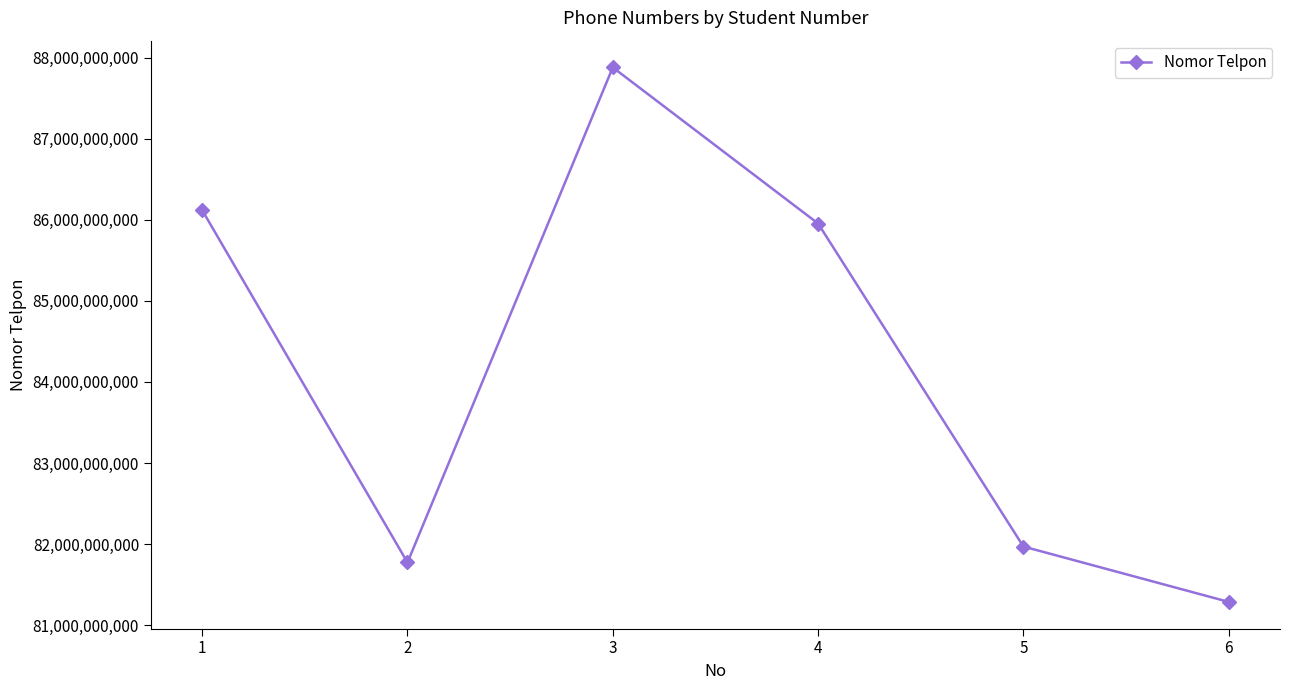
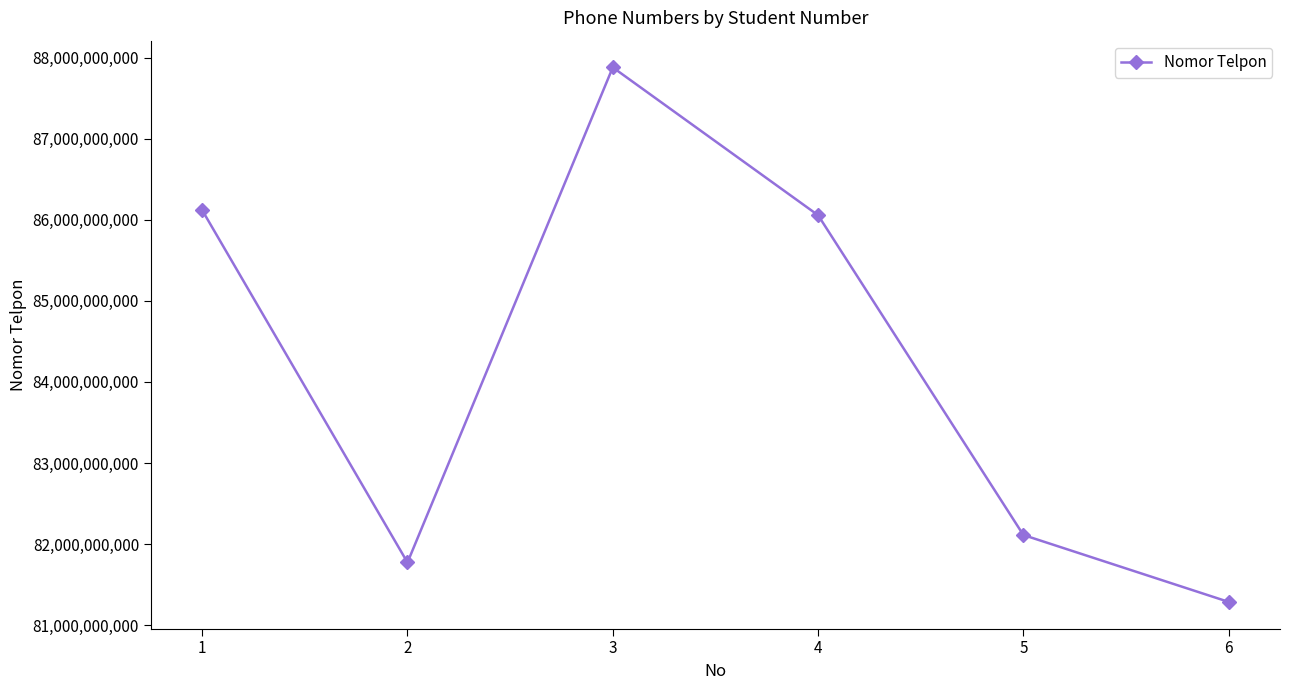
4: 86,000,000,000 -> 86,100,000,000
5: 82,000,000,000 -> 82,100,000,000
